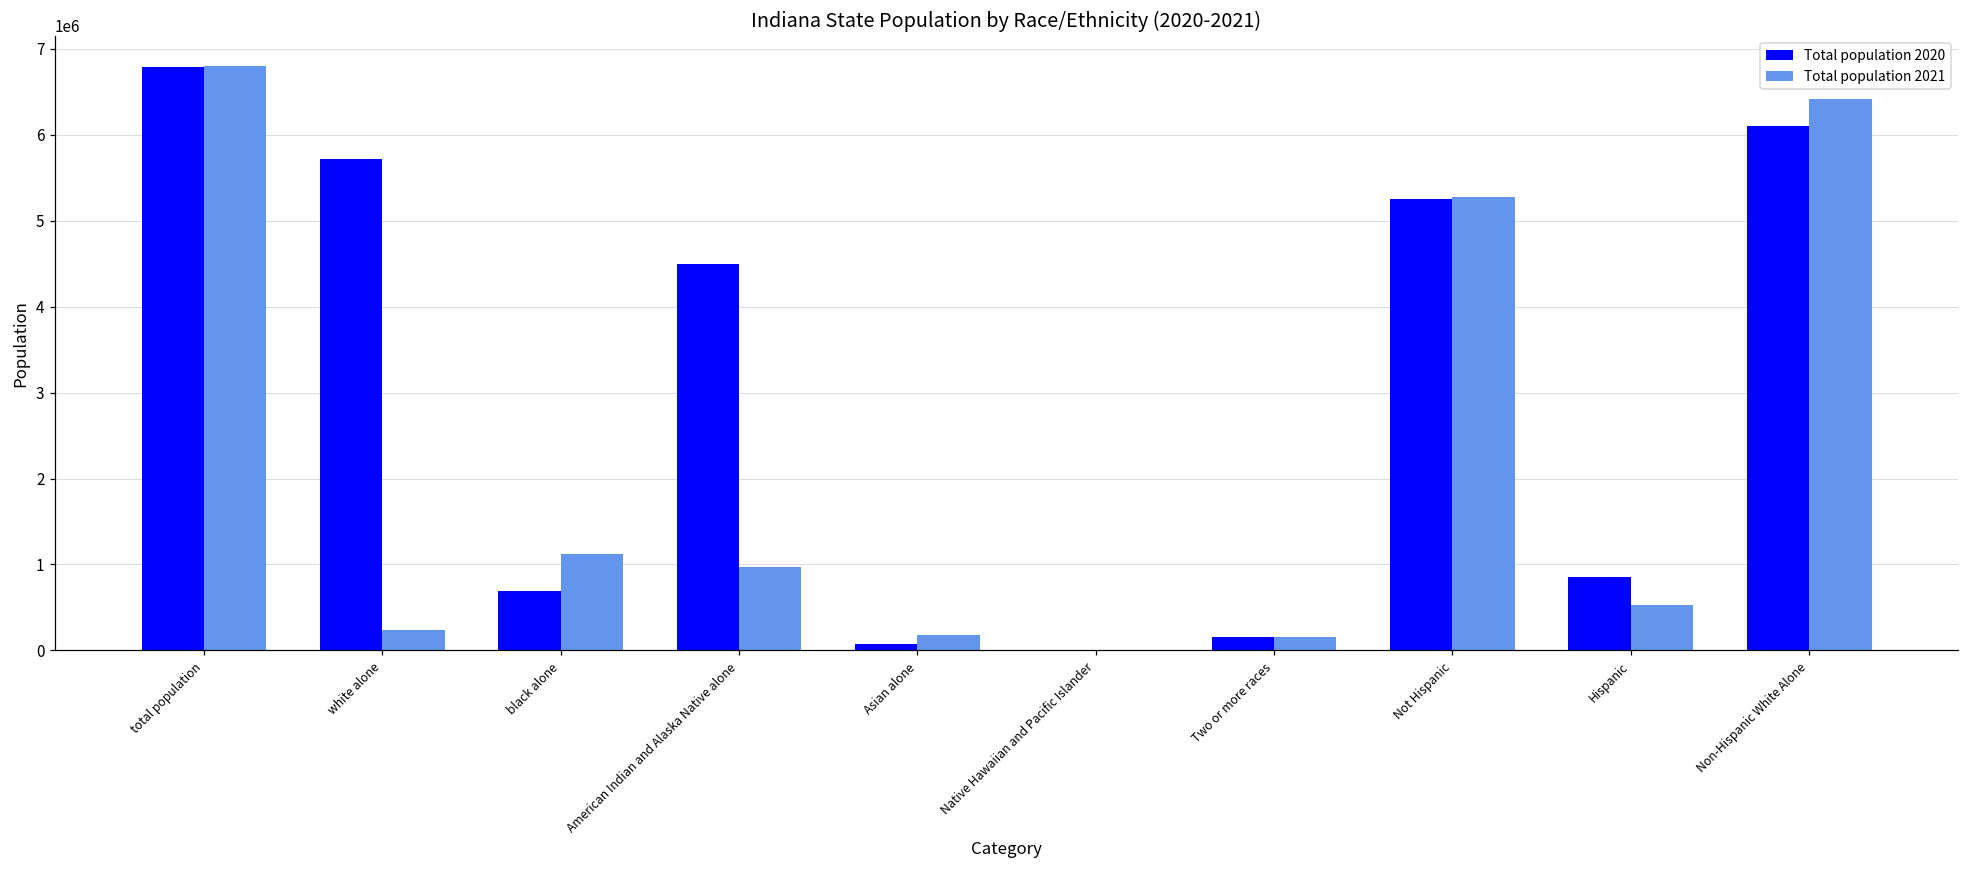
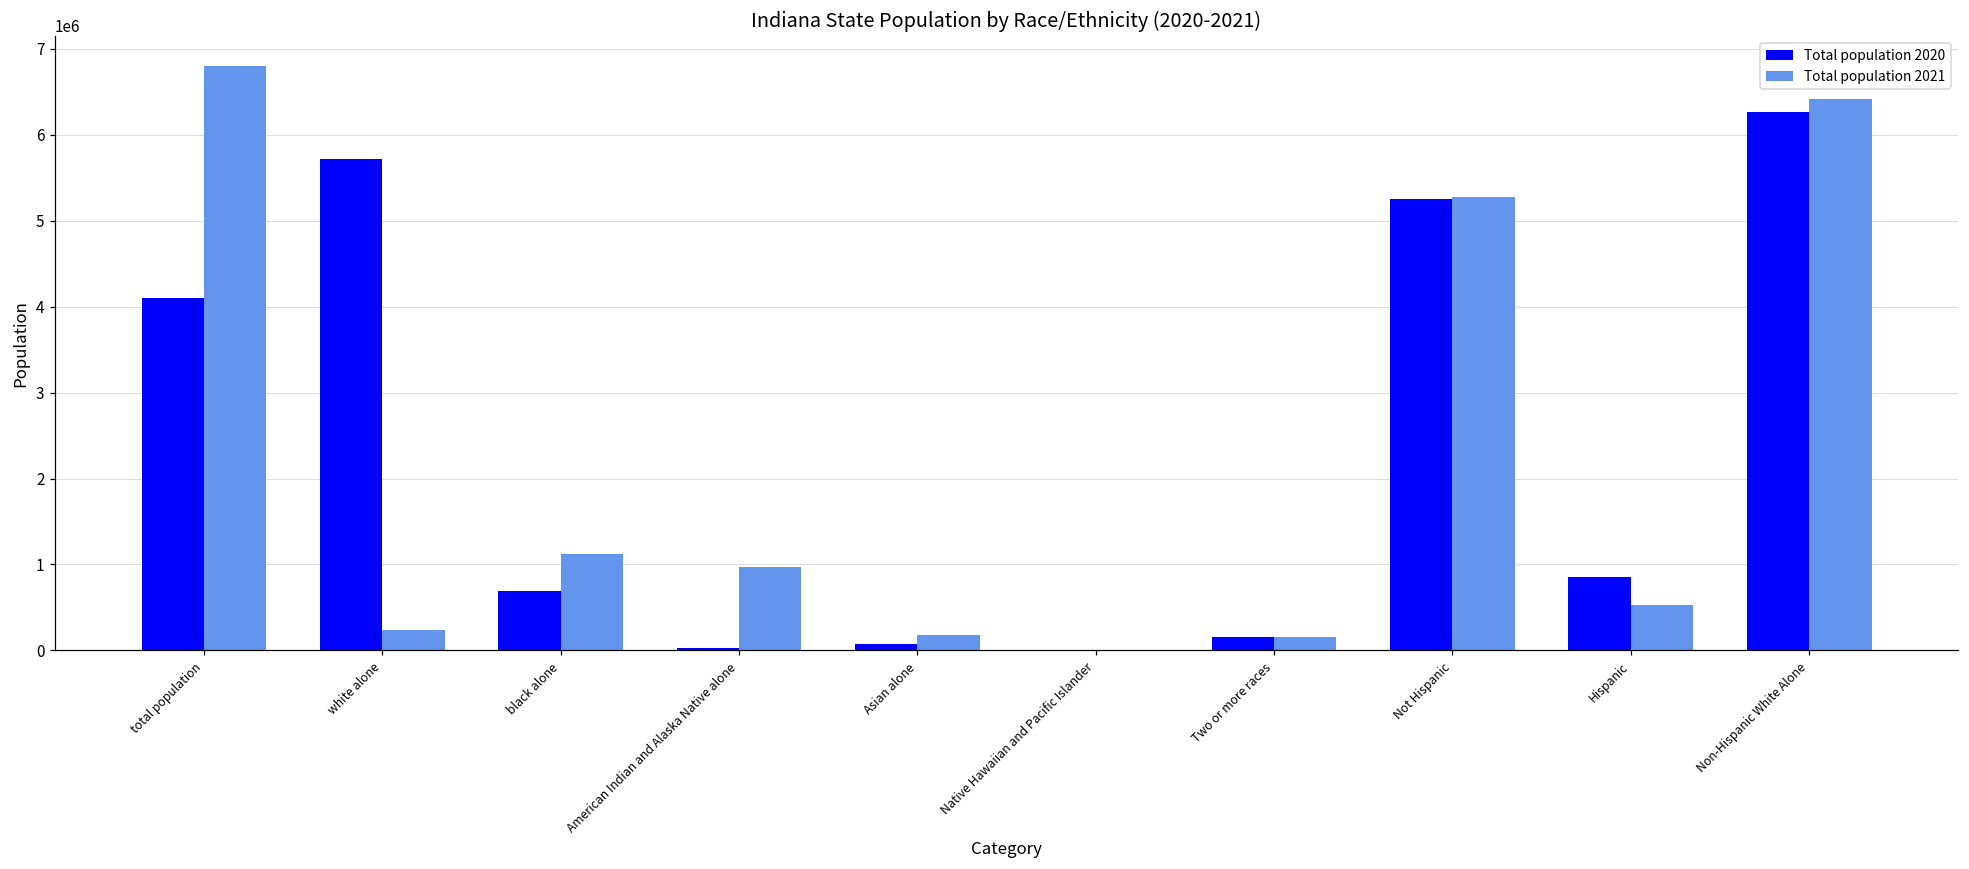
Total population 2020, total population: 6800000 -> 4100000
Total population 2020, American Indian and Alaska Native alone: 4500000 -> 0
Total population 2020, Non-Hispanic White Alone: 6100000 -> 6300000
